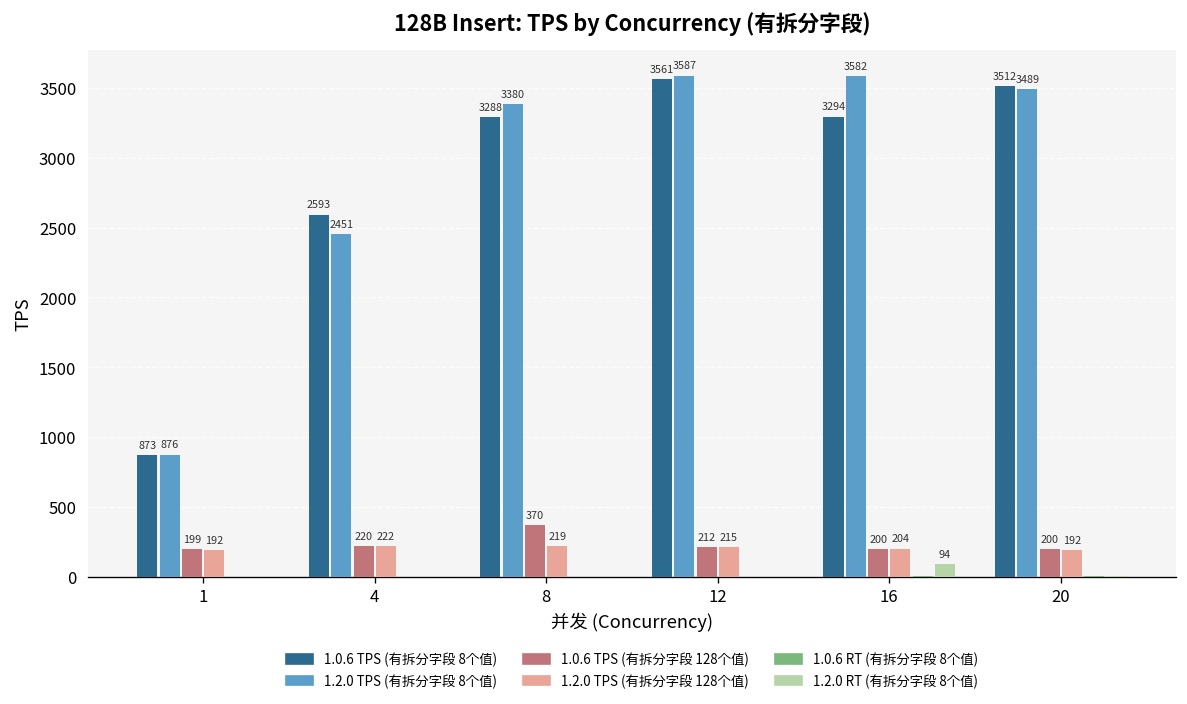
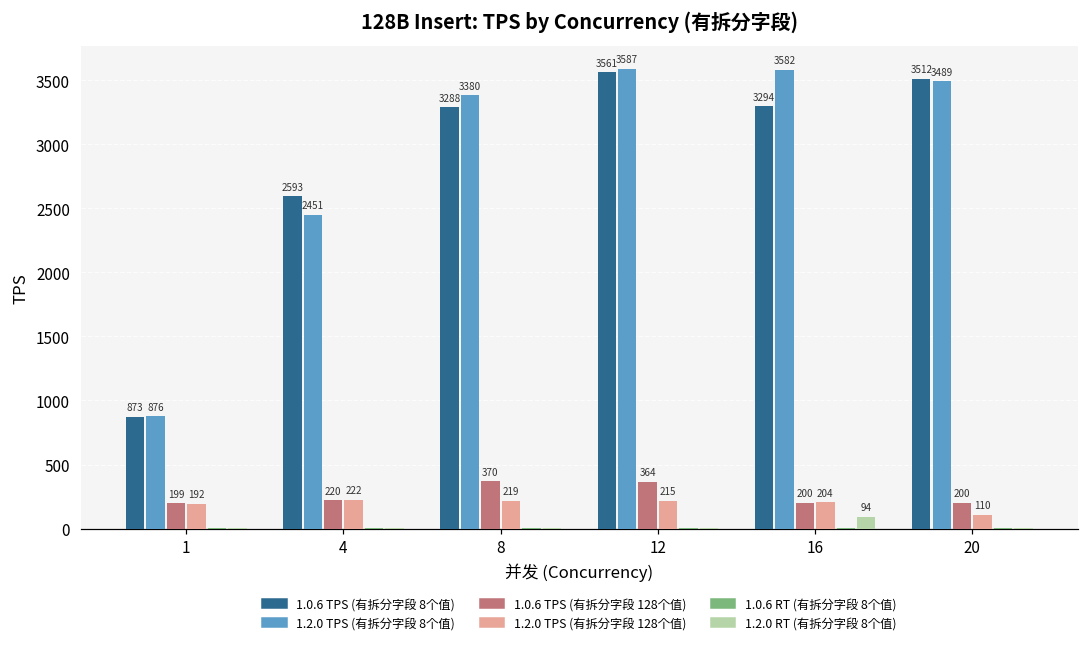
1.0.6 TPS (有拆分字段 128个值), 12: 212 -> 364
1.2.0 TPS (有拆分字段 128个值), 20: 192 -> 110
